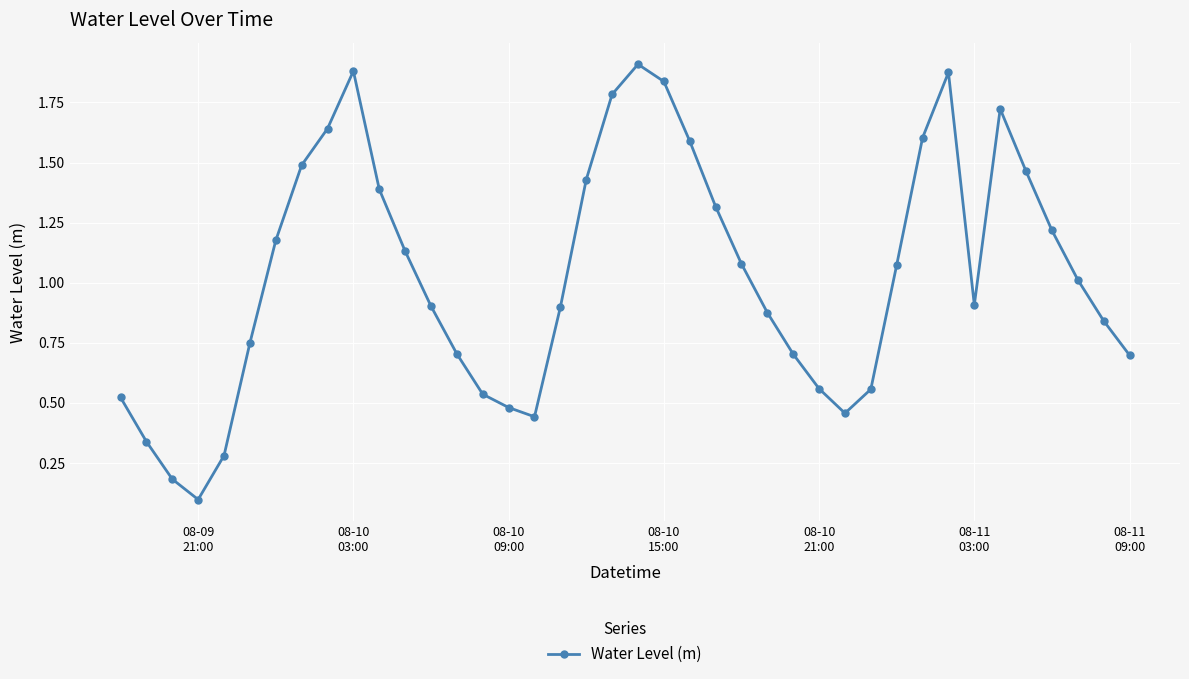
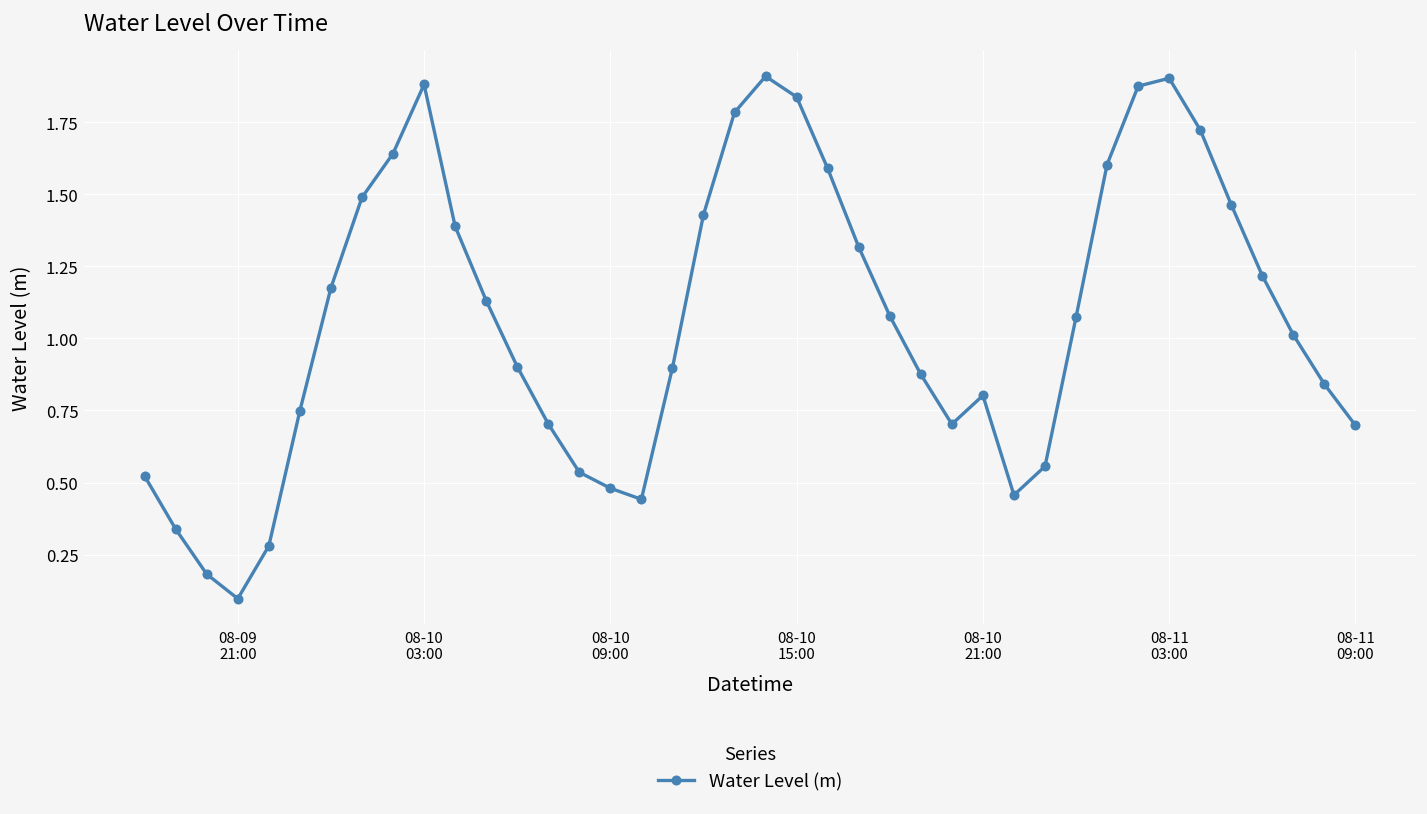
08-10 21:00: 0.56 -> 0.80
08-11 03:00: 0.91 -> 1.90
